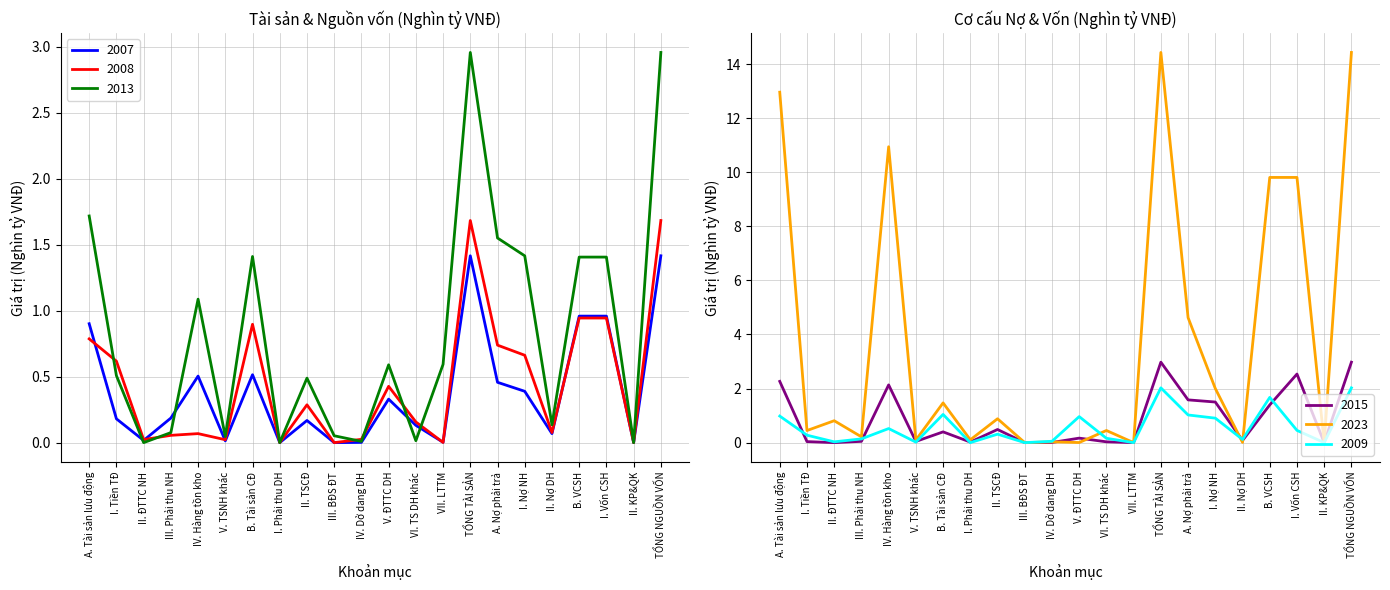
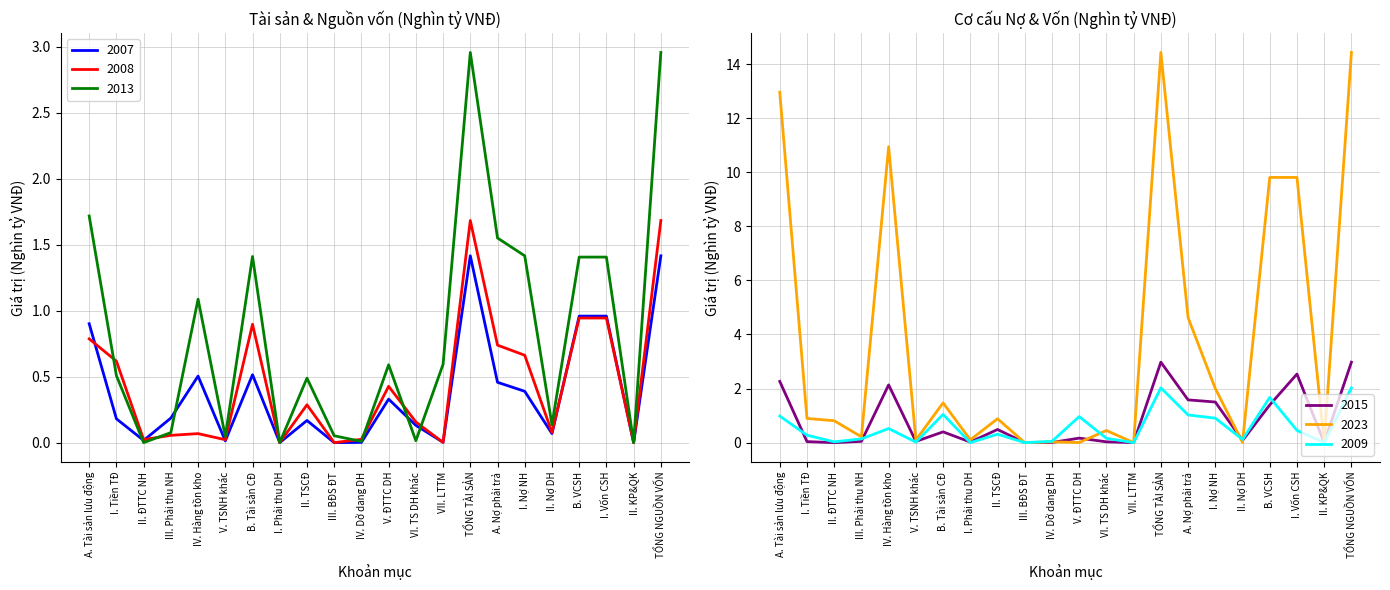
Cơ cấu Nợ & Vốn (Nghìn tỷ VNĐ), 2023, I. Tiền TĐ: 0.4 -> 0.9
